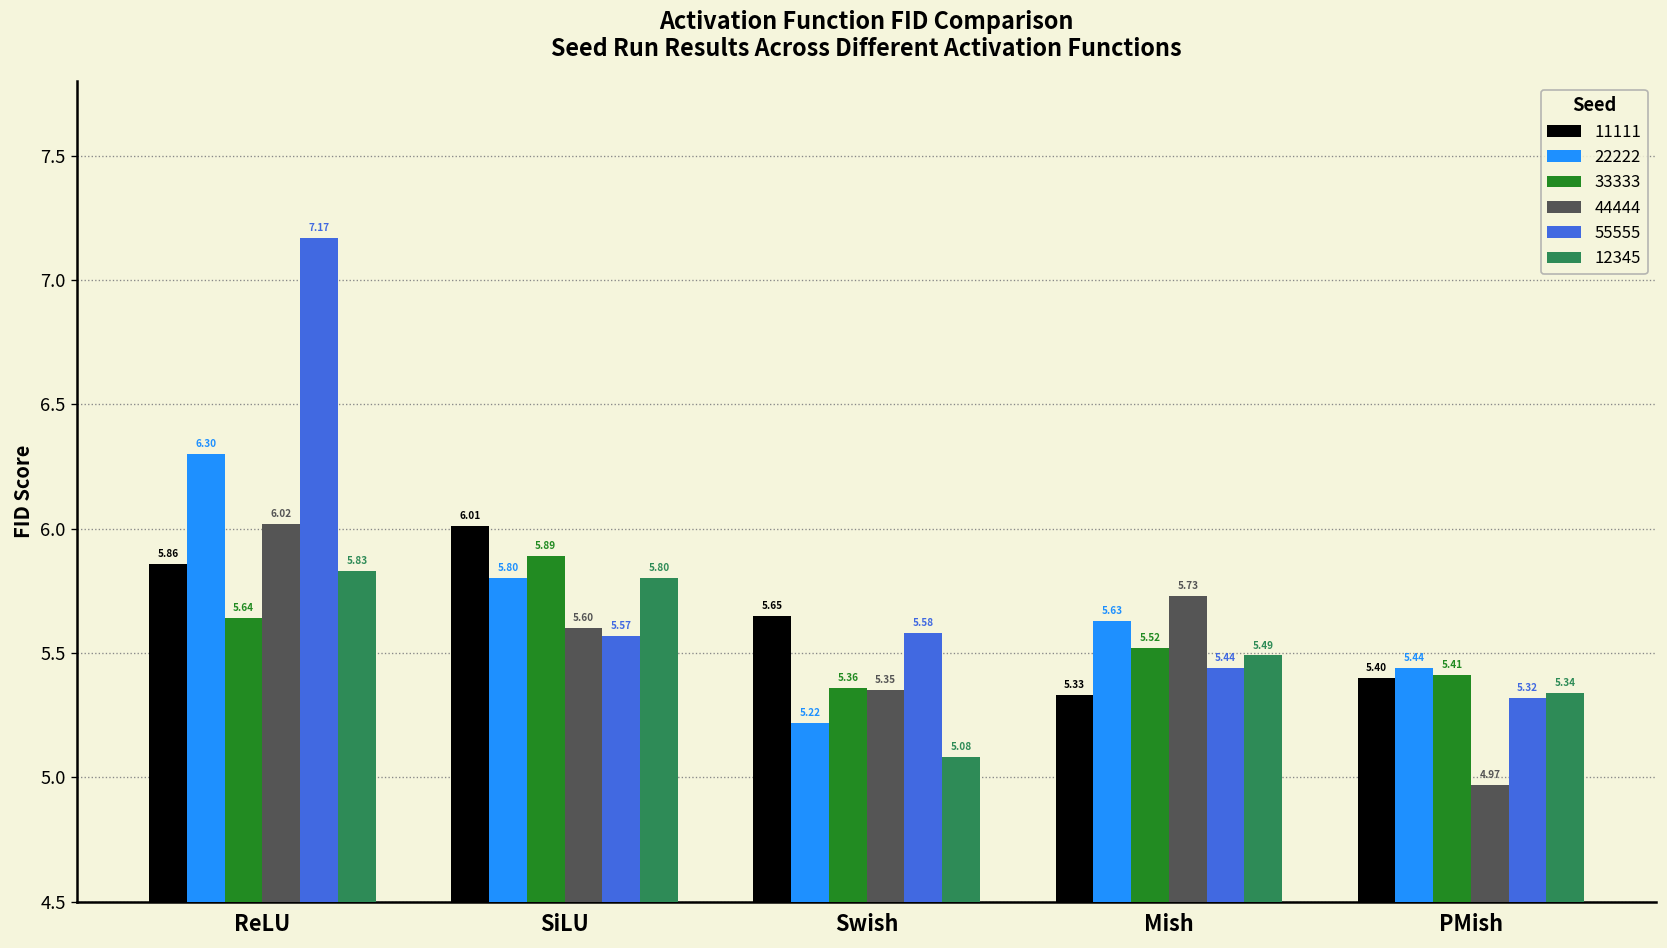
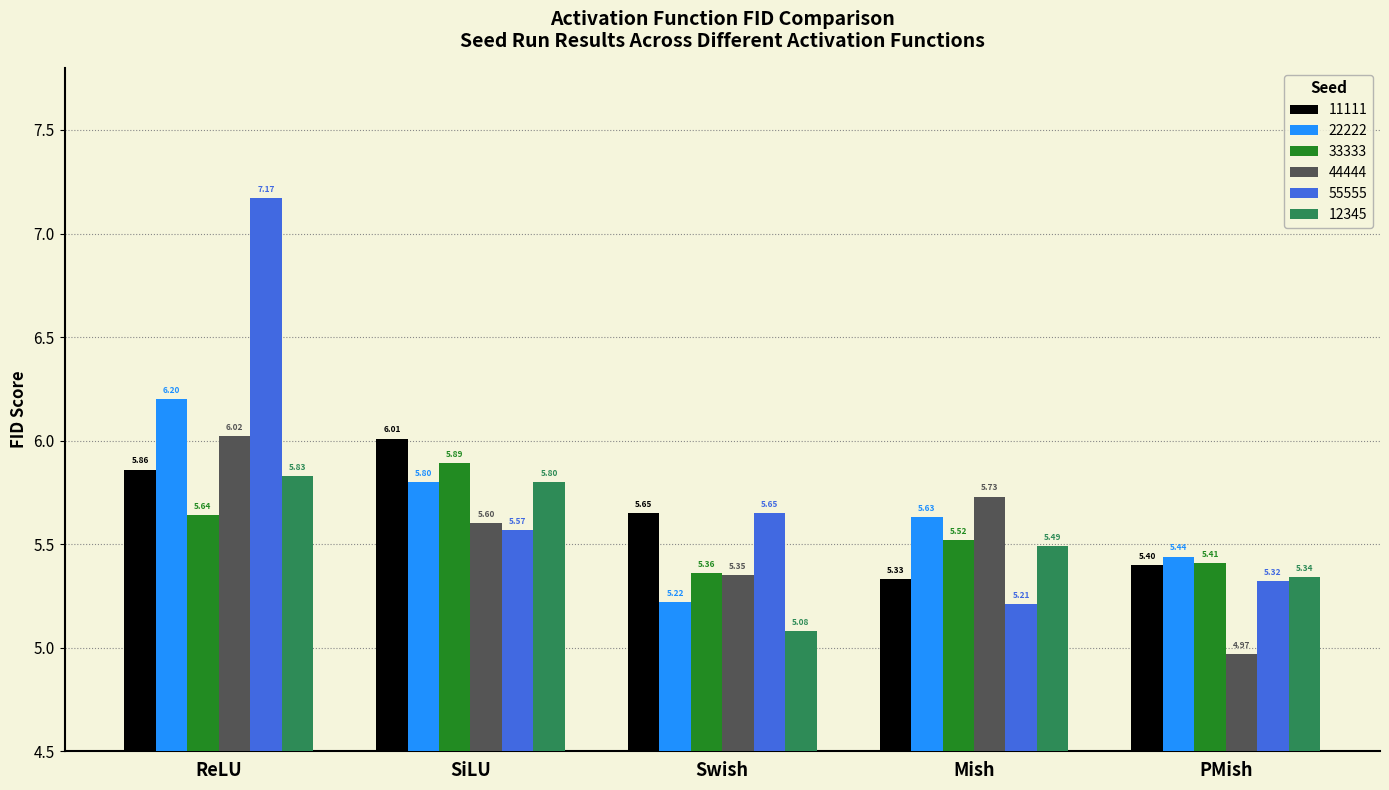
22222, ReLU: 6.30 -> 6.20
55555, Swish: 5.58 -> 5.65
55555, Mish: 5.44 -> 5.21
